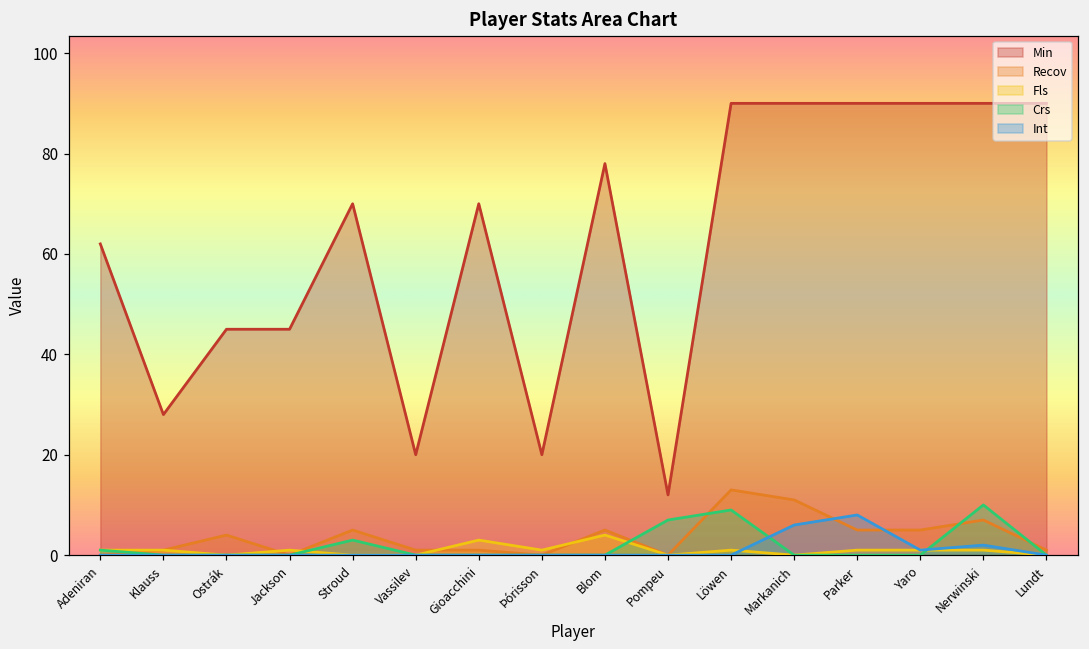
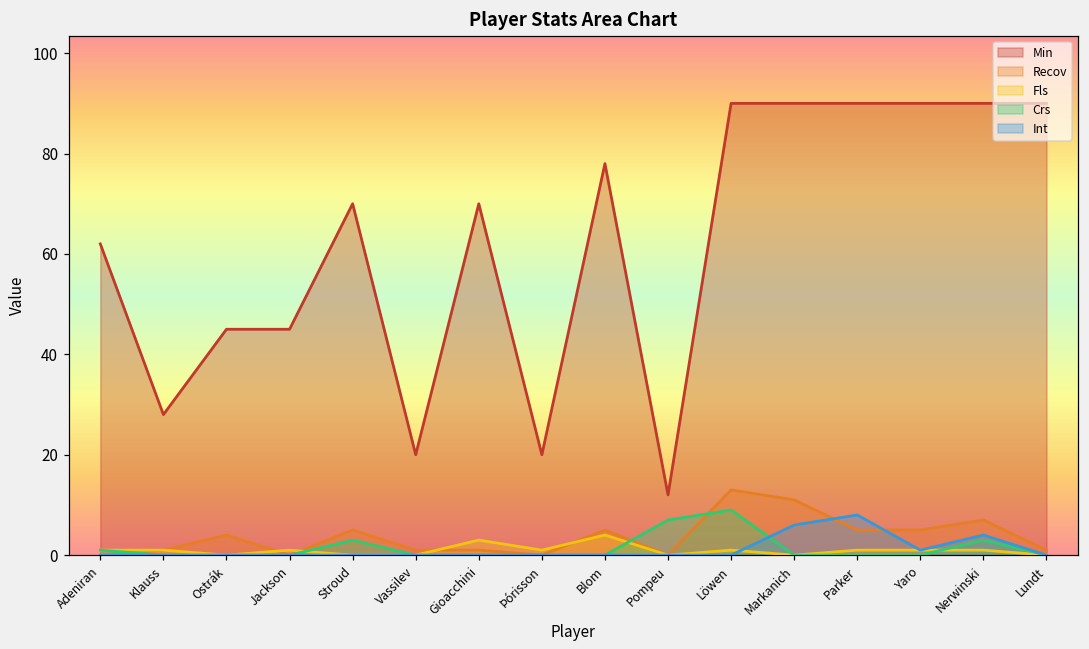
Crs, Nerwinski: 10 -> 3
Int, Nerwinski: 2 -> 4
